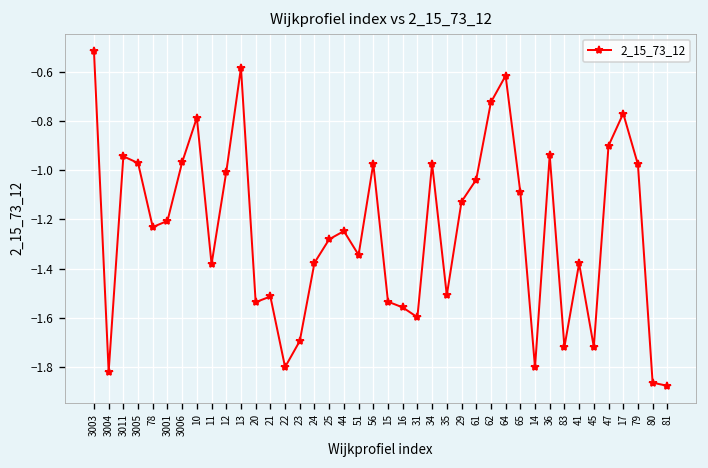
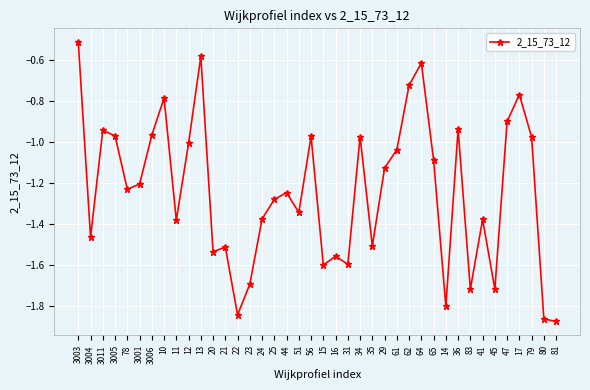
3004: -1.82 -> -1.47
22: -1.80 -> -1.84
15: -1.53 -> -1.60
